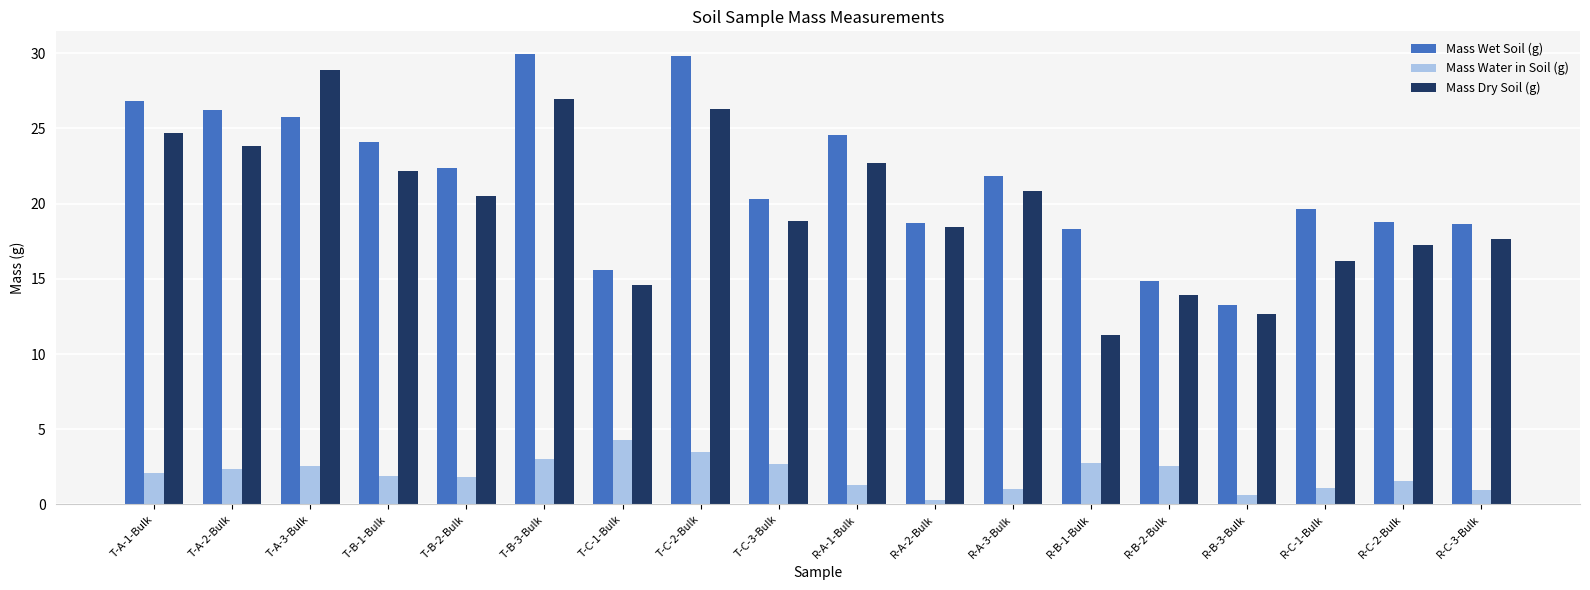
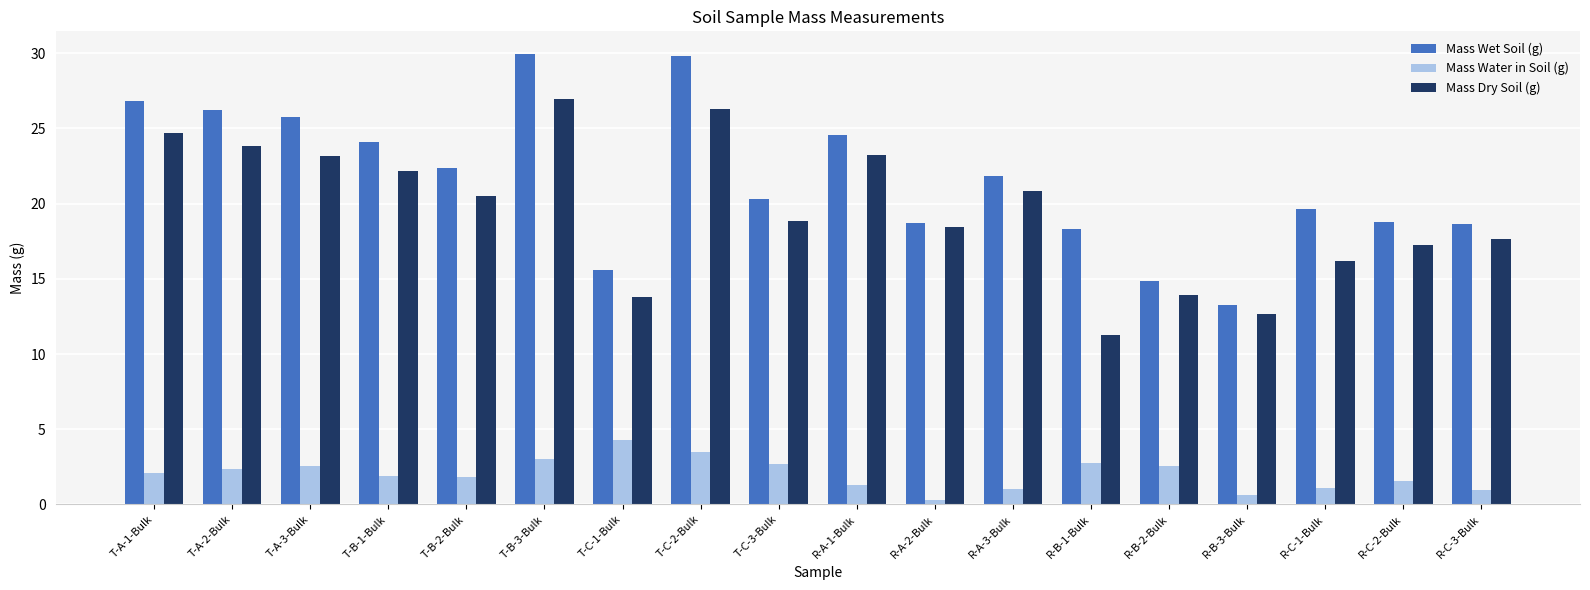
Mass Dry Soil (g), T-A-3-Bulk: 28.9 -> 23.2
Mass Dry Soil (g), T-C-1-Bulk: 14.6 -> 13.8
Mass Dry Soil (g), R-A-1-Bulk: 22.7 -> 23.2
